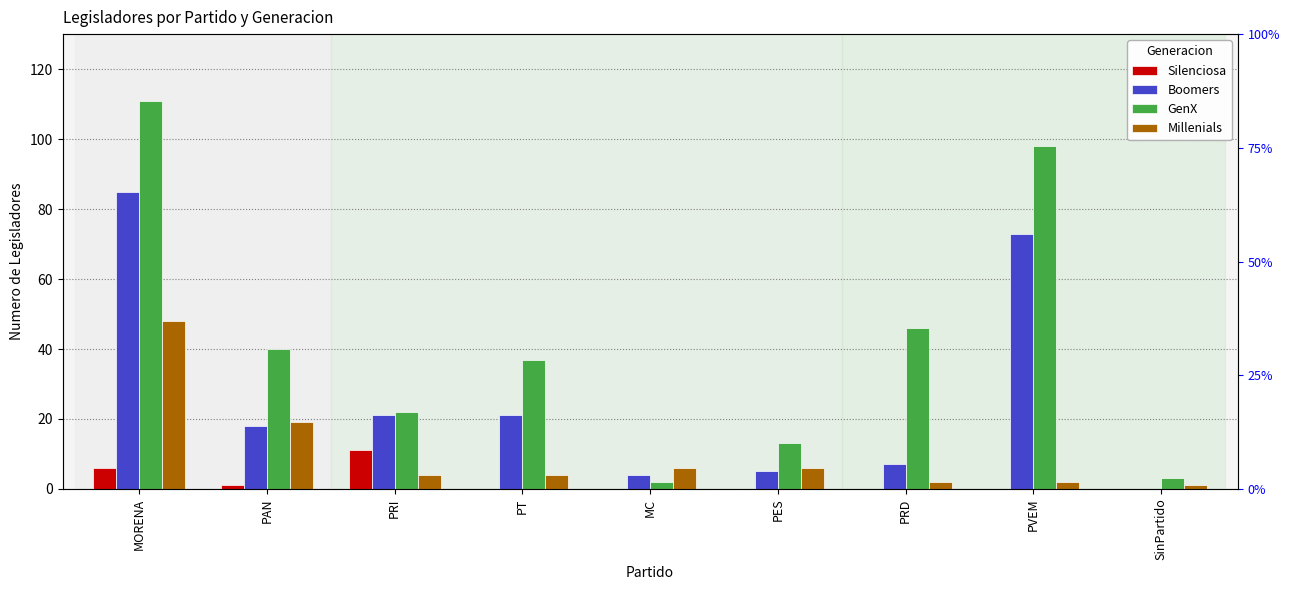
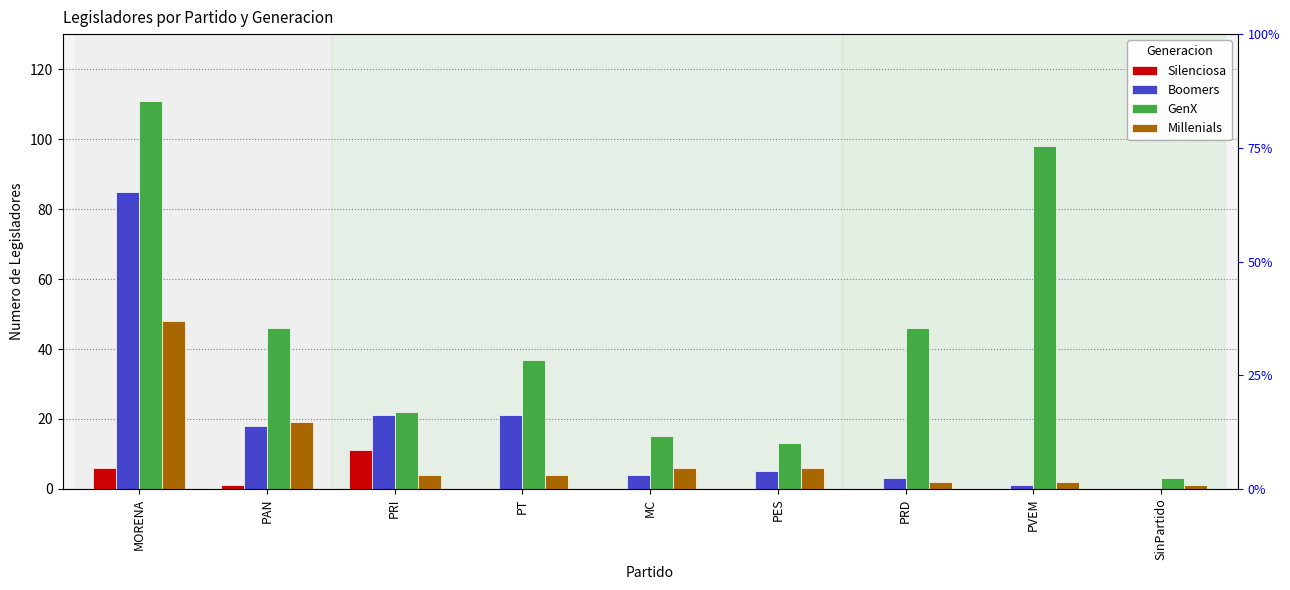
GenX, PAN: 40 -> 46
GenX, MC: 2 -> 15
Boomers, PRD: 7 -> 3
Boomers, PVEM: 73 -> 1
